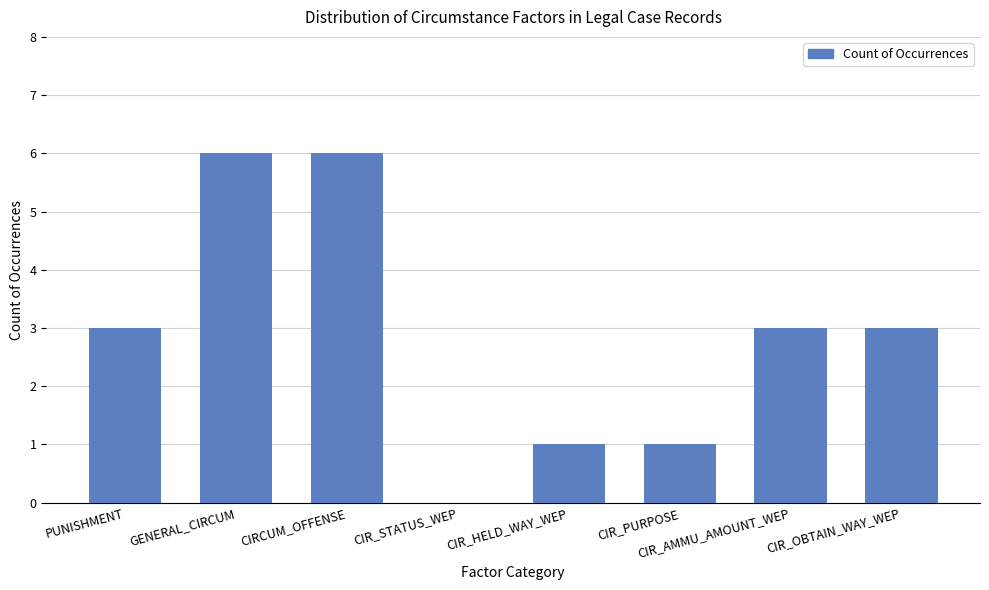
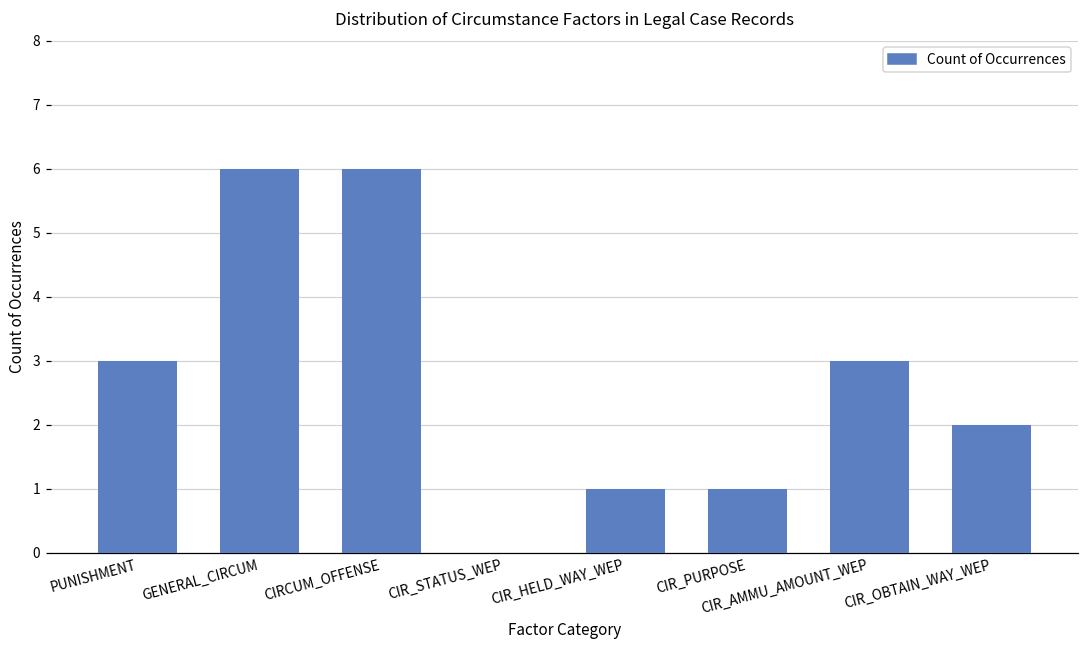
CIR_OBTAIN_WAY_WEP: 3 -> 2
